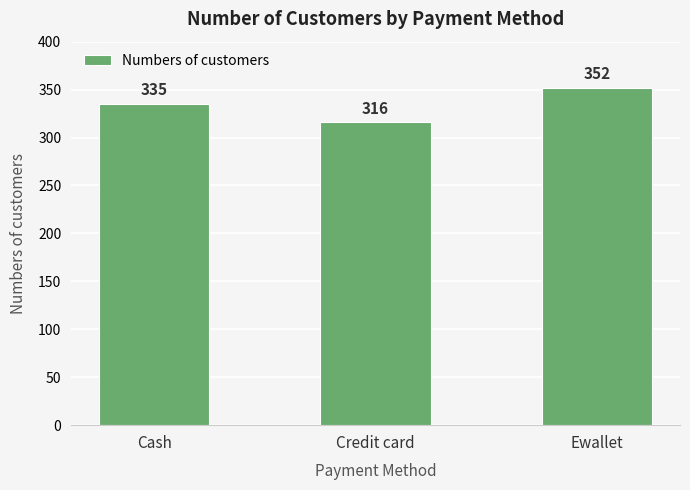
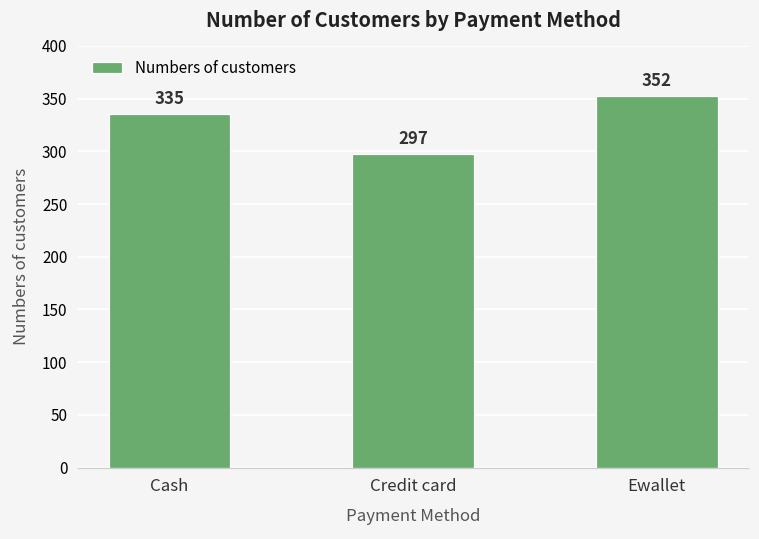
Credit card: 316 -> 297
